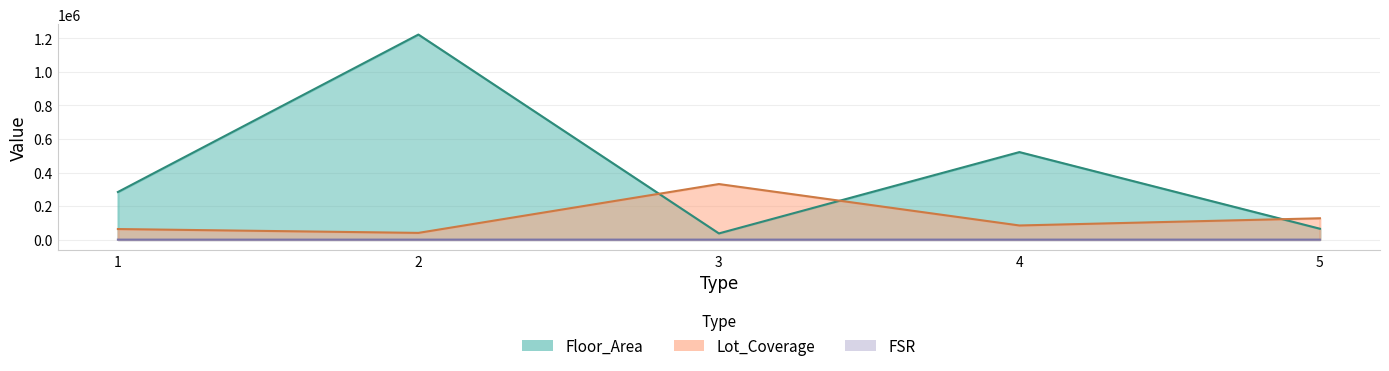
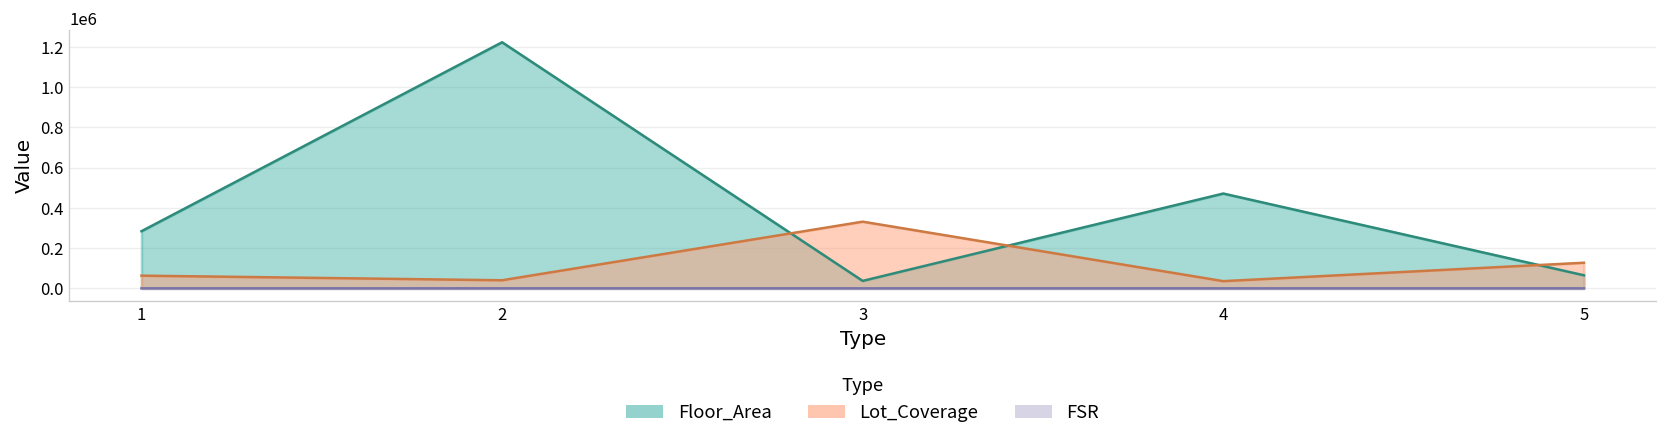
Floor_Area, 4: 520000 -> 470000
Lot_Coverage, 4: 80000 -> 40000
